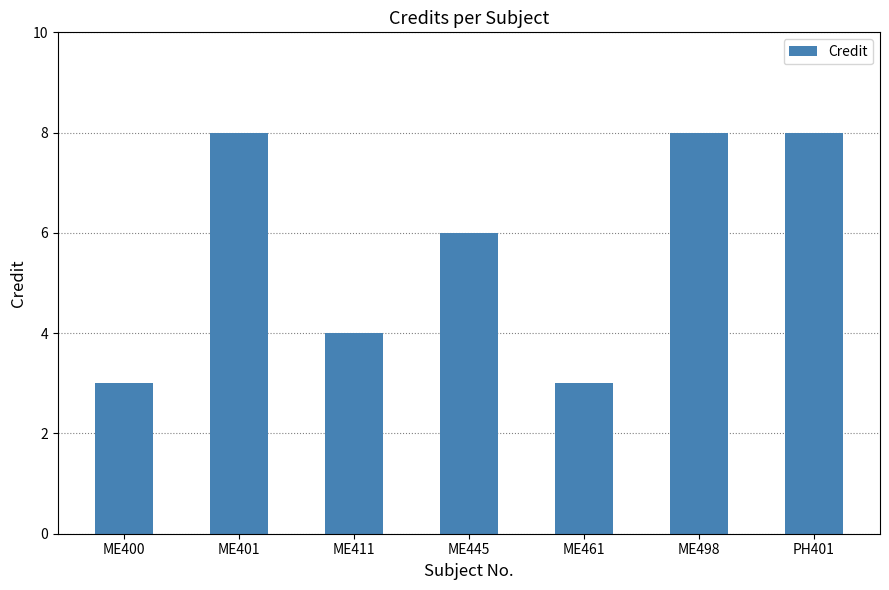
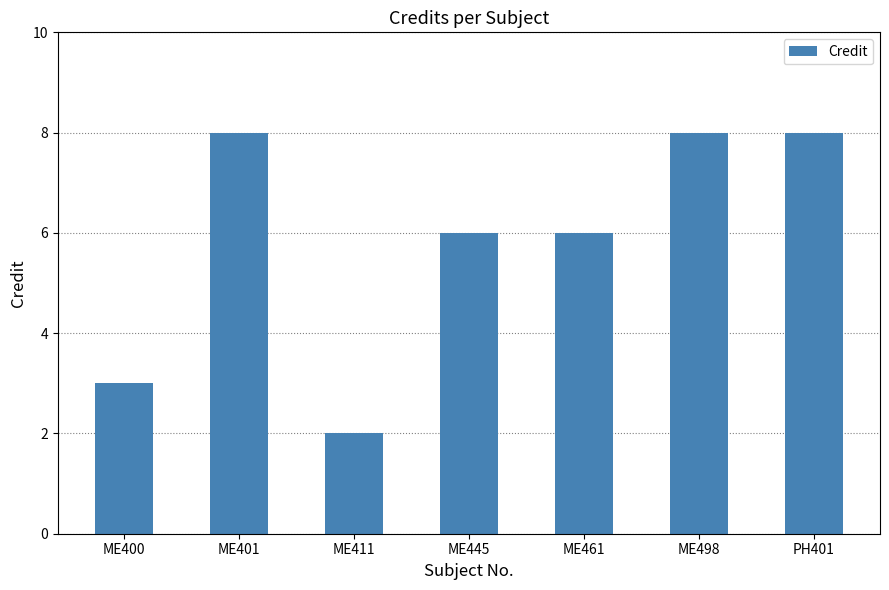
ME411: 4 -> 2
ME461: 3 -> 6
